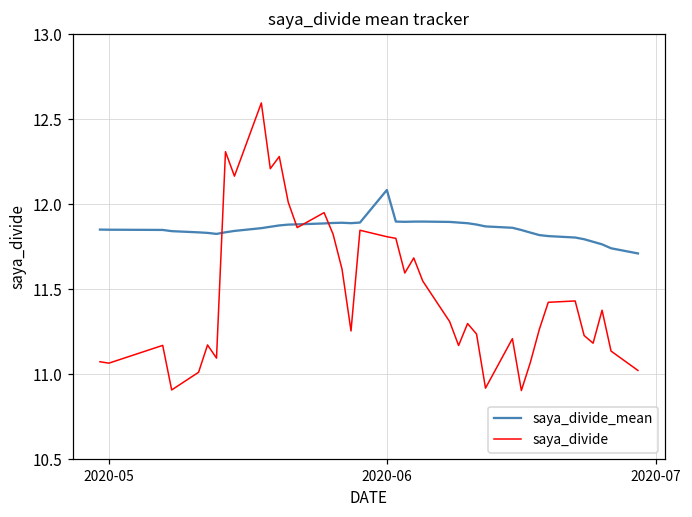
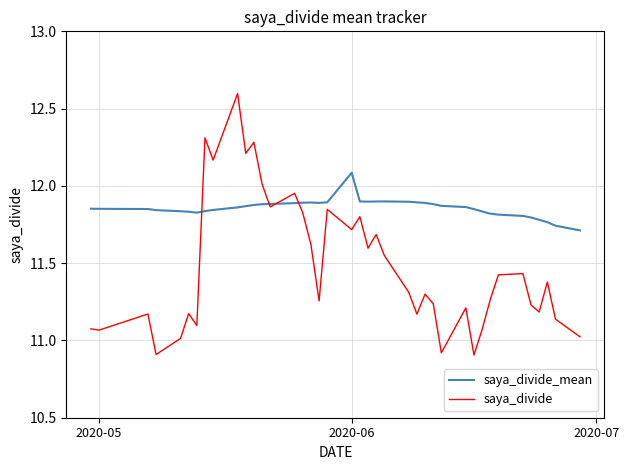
saya_divide, 2020-06: 11.81 -> 11.72
